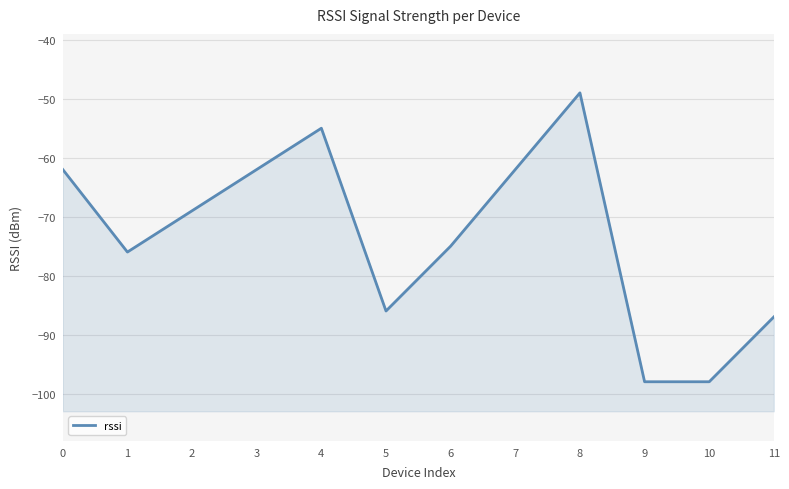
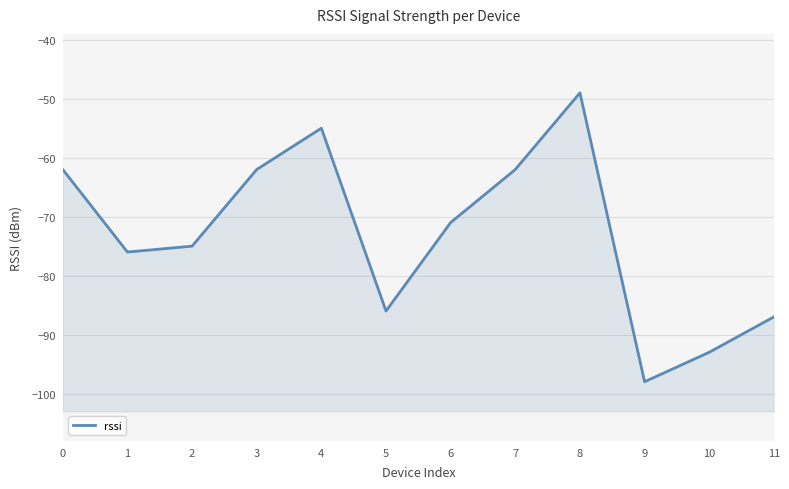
2: -69 -> -75
6: -75 -> -71
10: -98 -> -93
